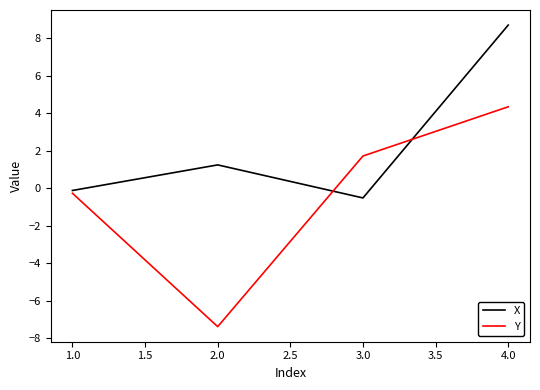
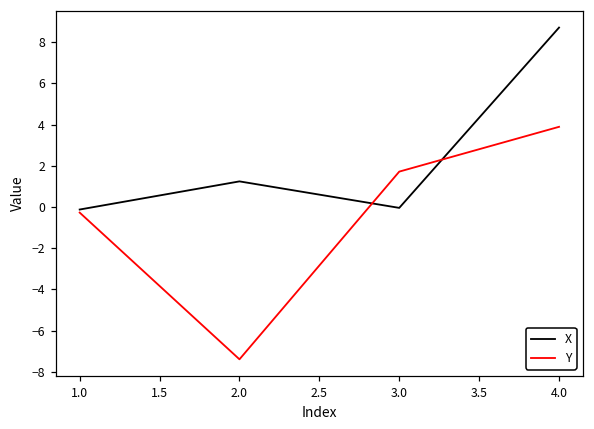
X, 3.0: -0.5 -> 0.0
Y, 4.0: 4.3 -> 3.9
